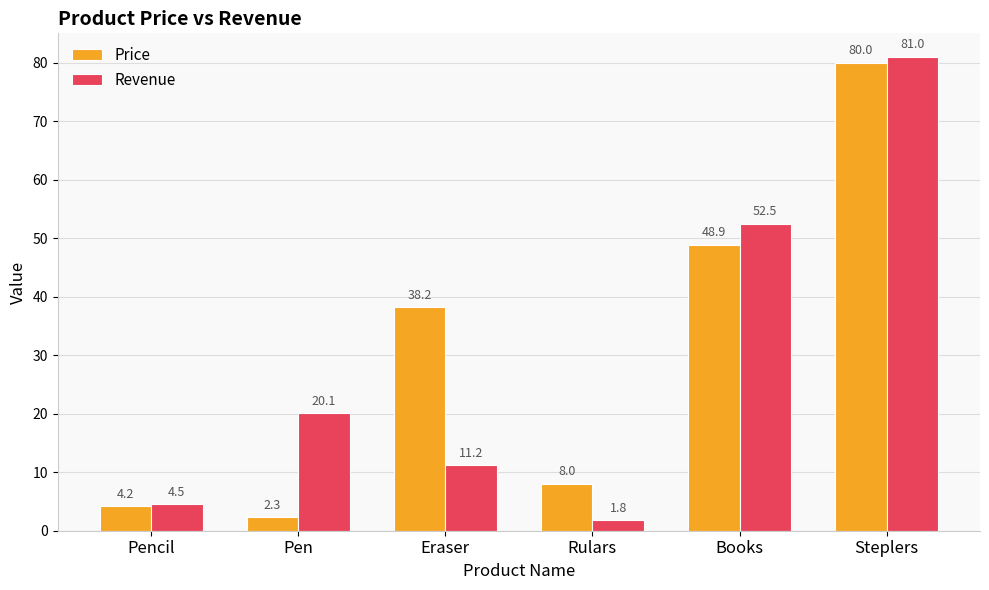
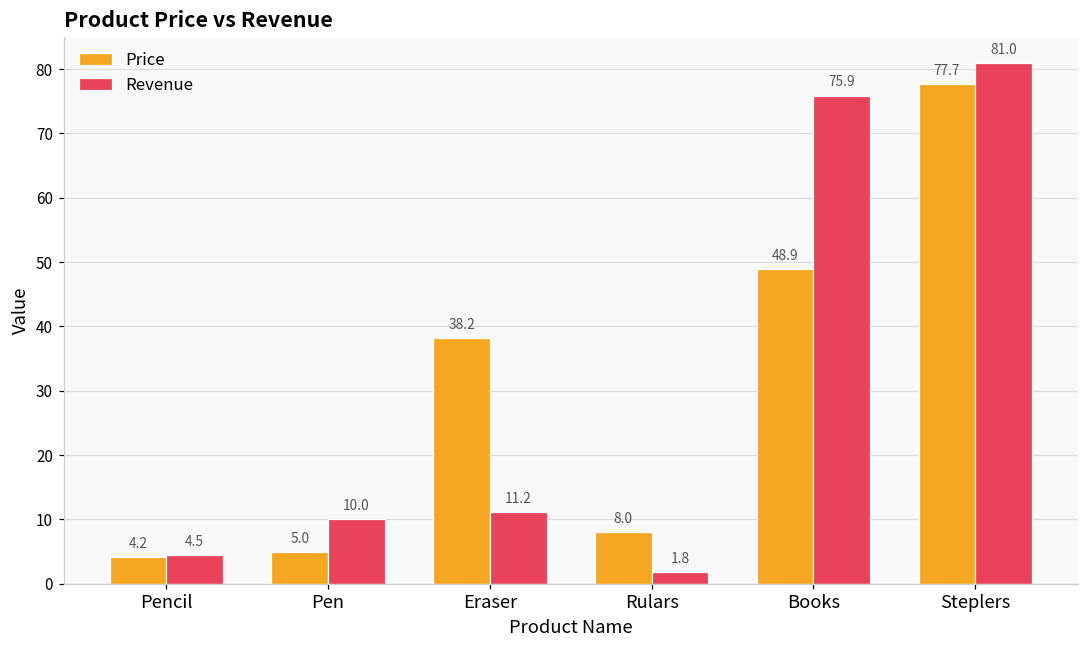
Price, Pen: 2.3 -> 5.0
Revenue, Pen: 20.1 -> 10.0
Revenue, Books: 52.5 -> 75.9
Price, Steplers: 80.0 -> 77.7
